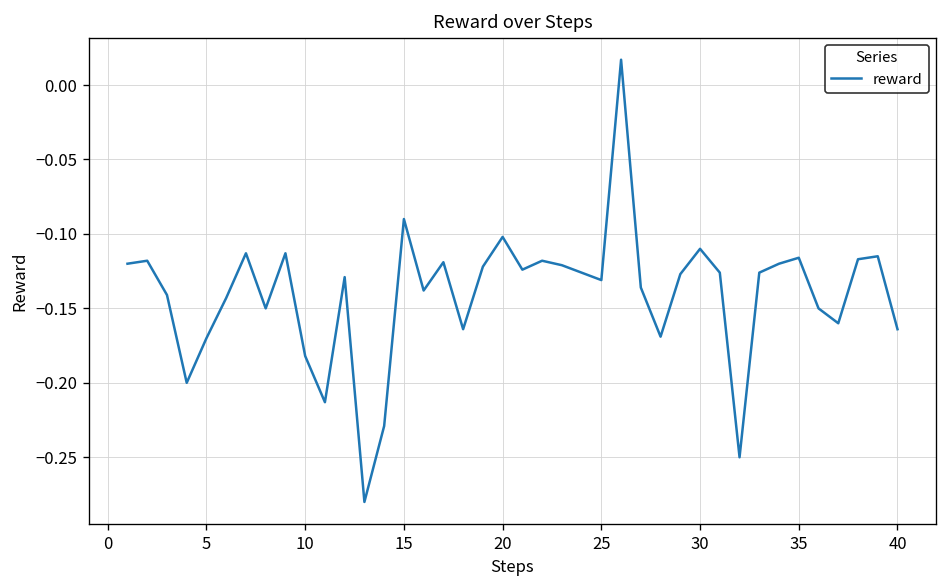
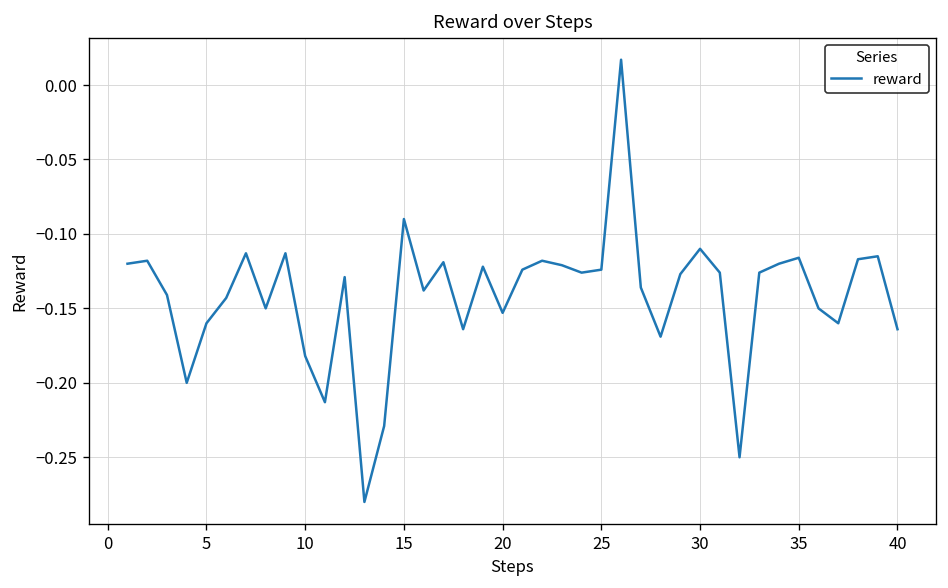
5: -0.17 -> -0.16
20: -0.102 -> -0.153
25: -0.131 -> -0.124
